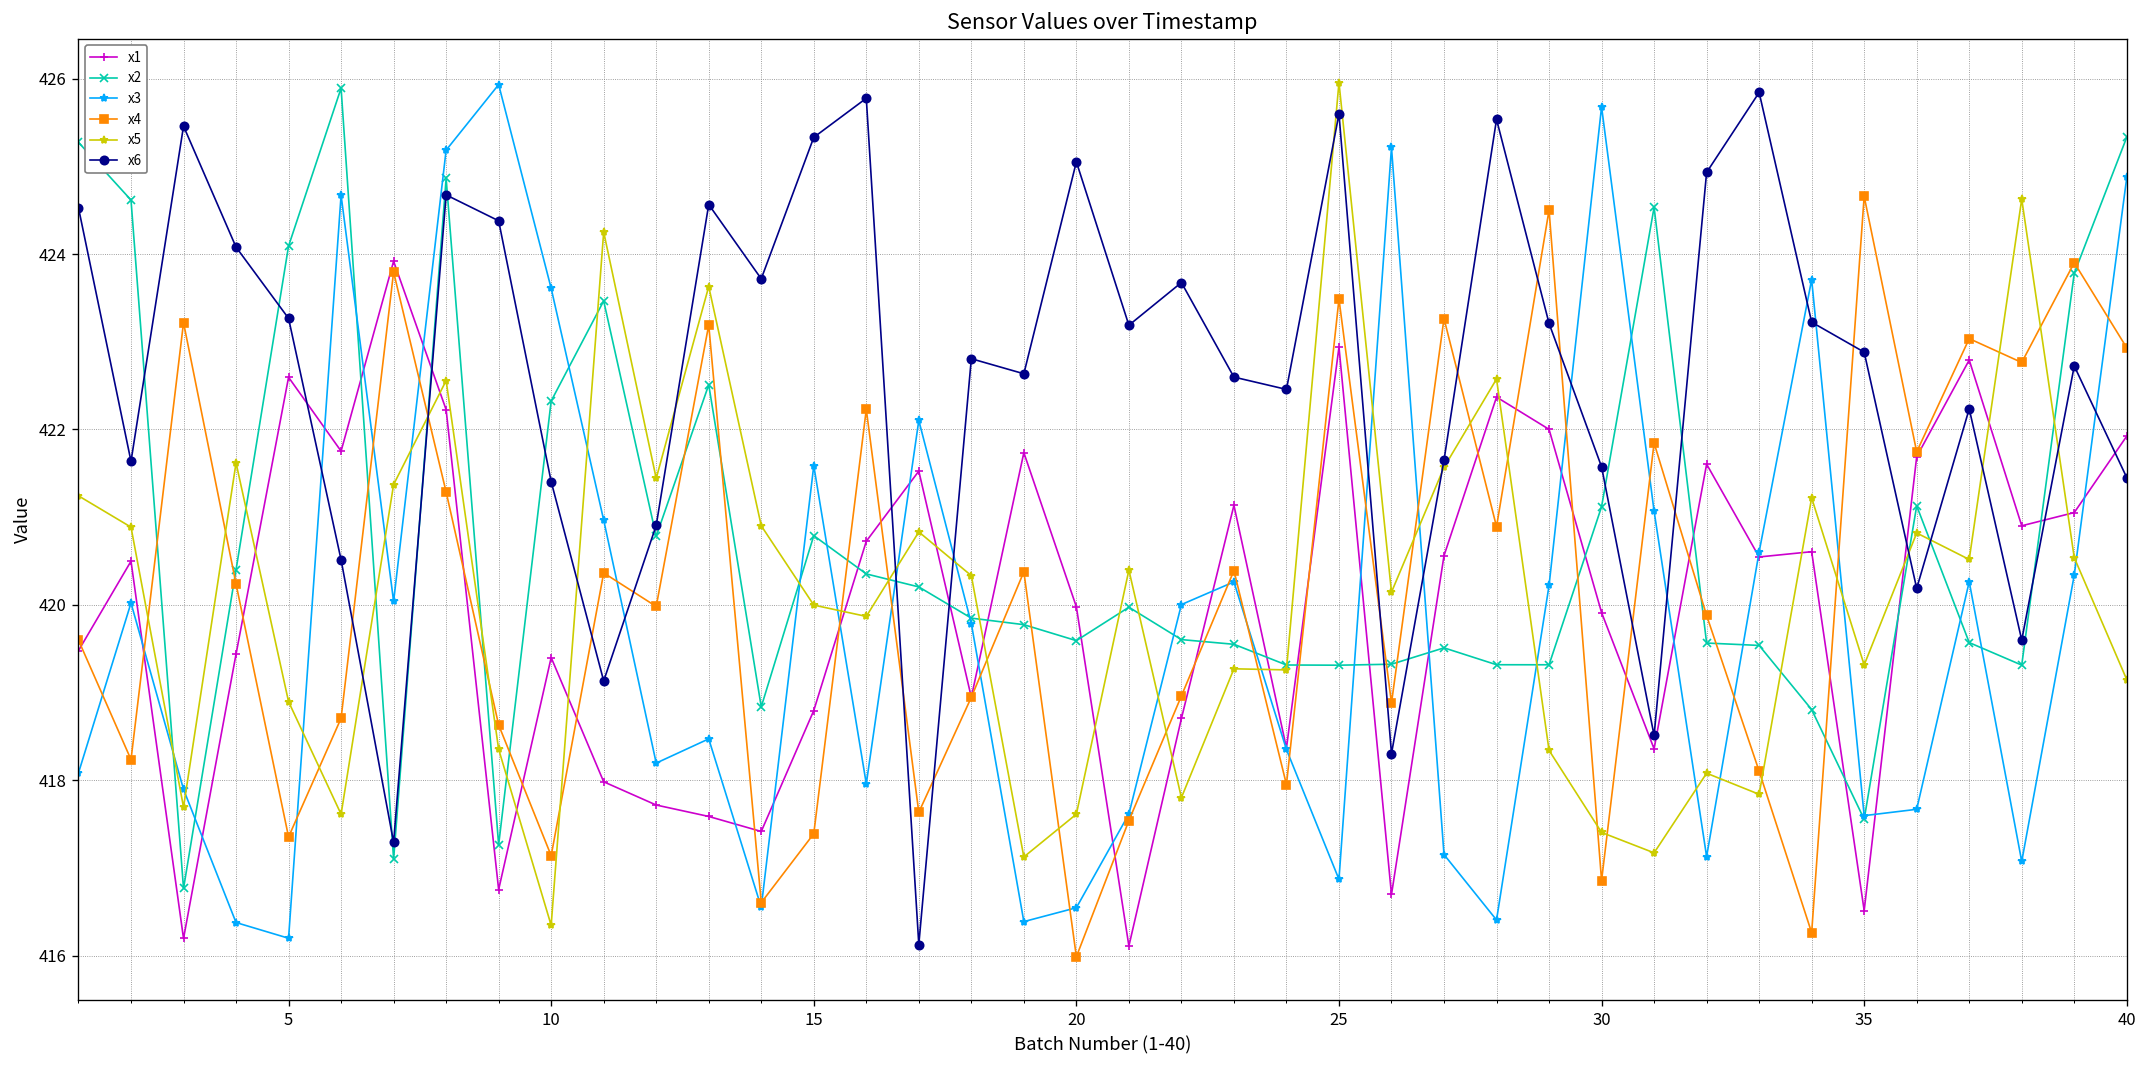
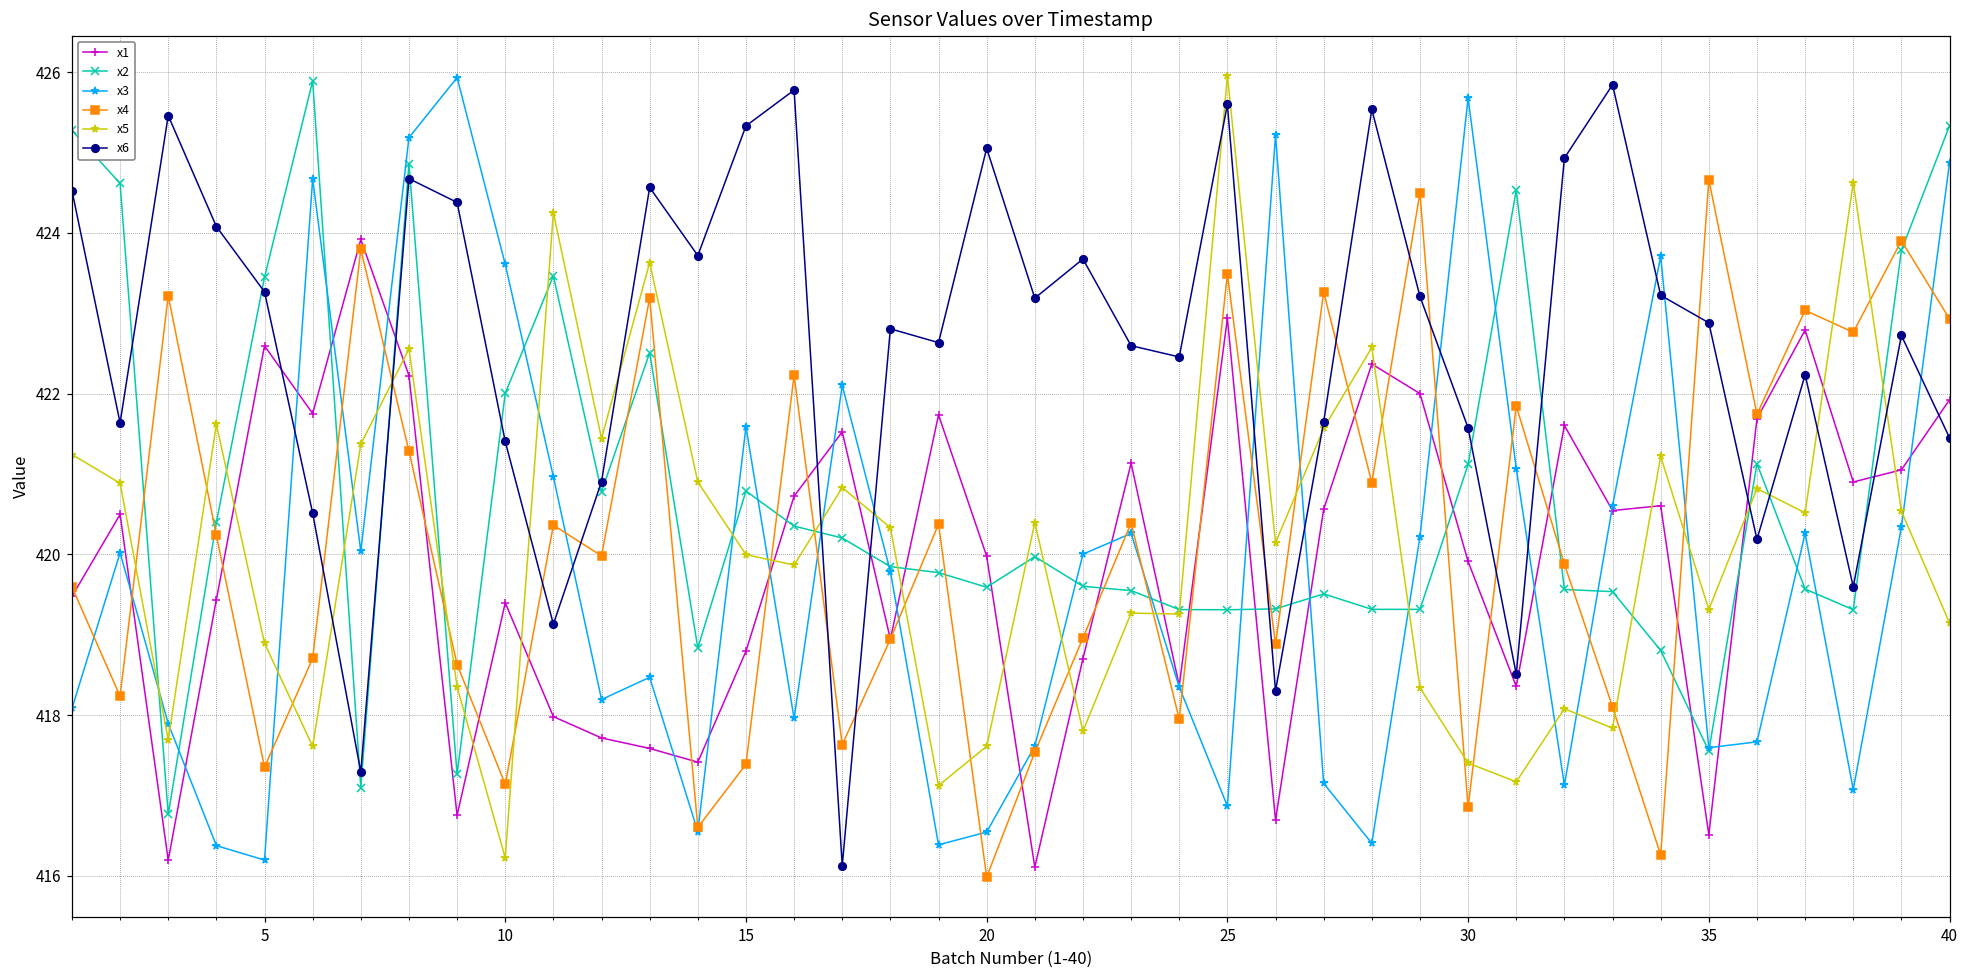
x2, 5: 424.1 -> 423.4
x2, 10: 422.3 -> 422.0
x5, 10: 416.3 -> 416.2
